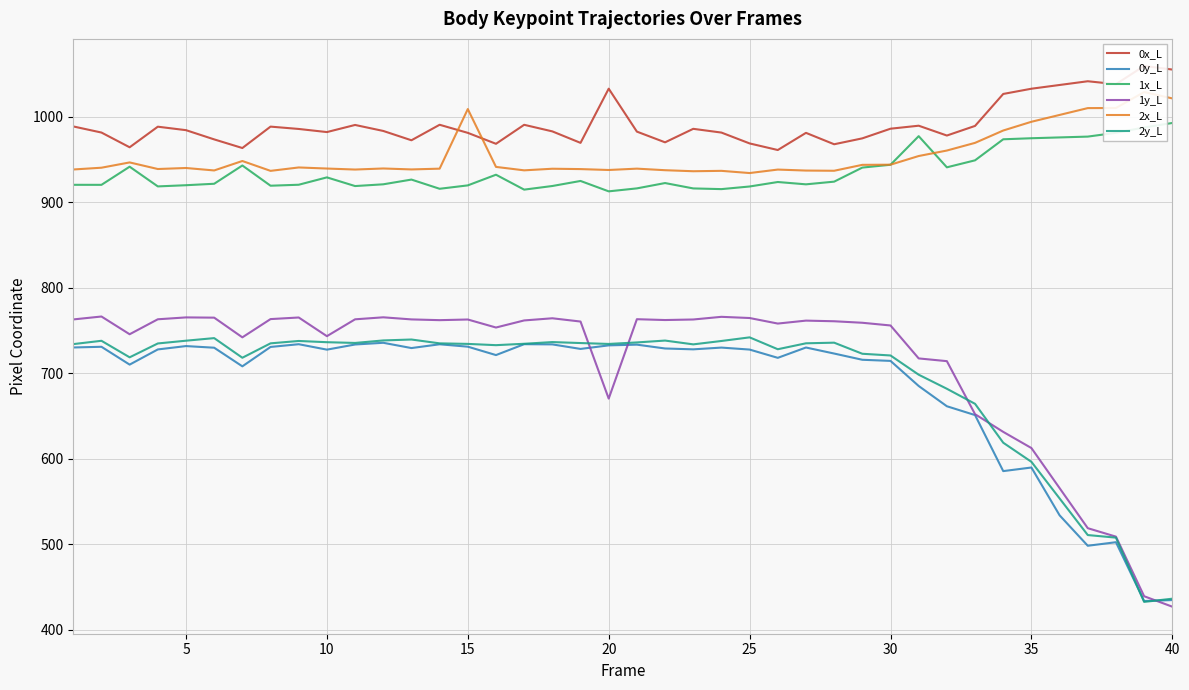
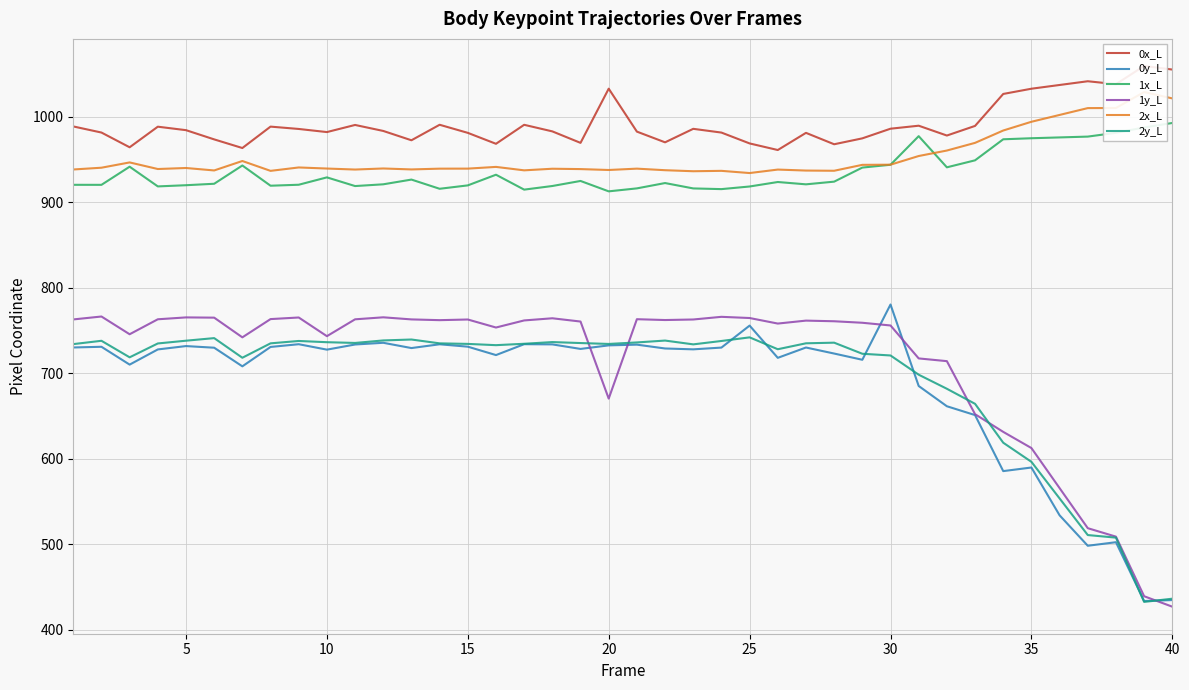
2x_L, 15: 1010 -> 940
0y_L, 25: 730 -> 760
0y_L, 30: 710 -> 780
